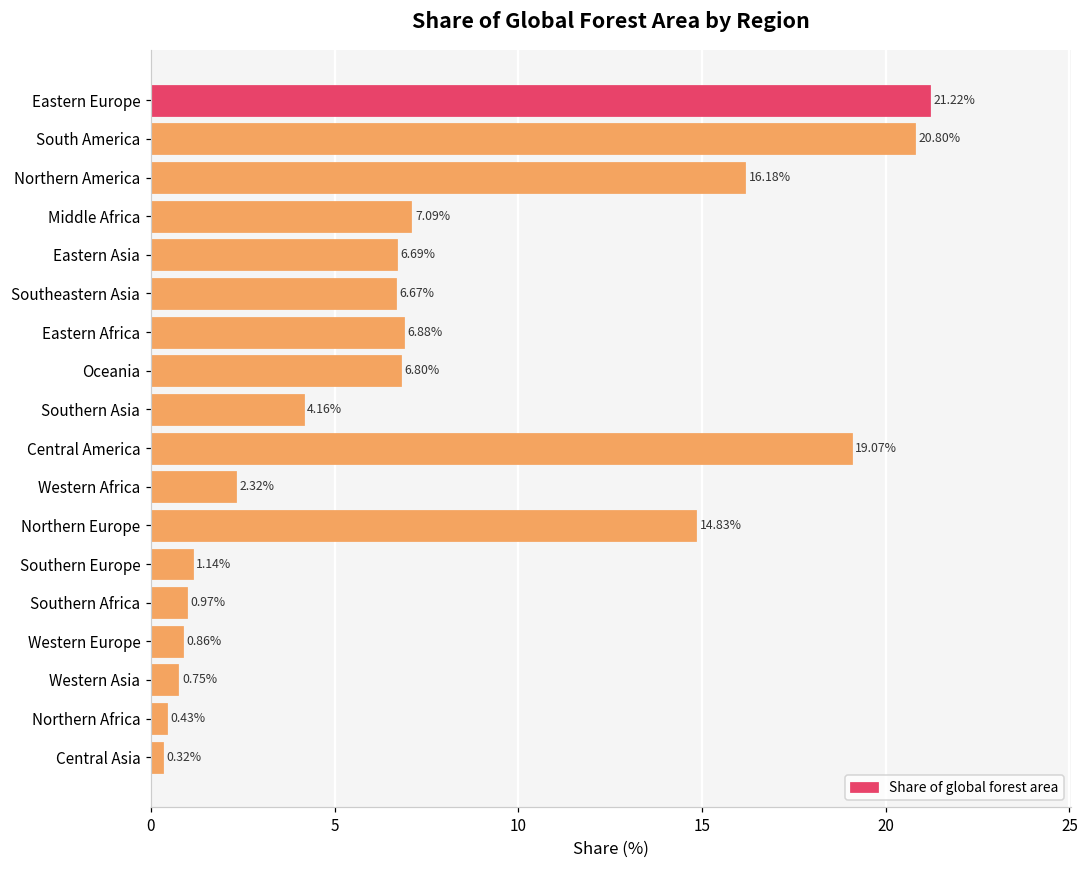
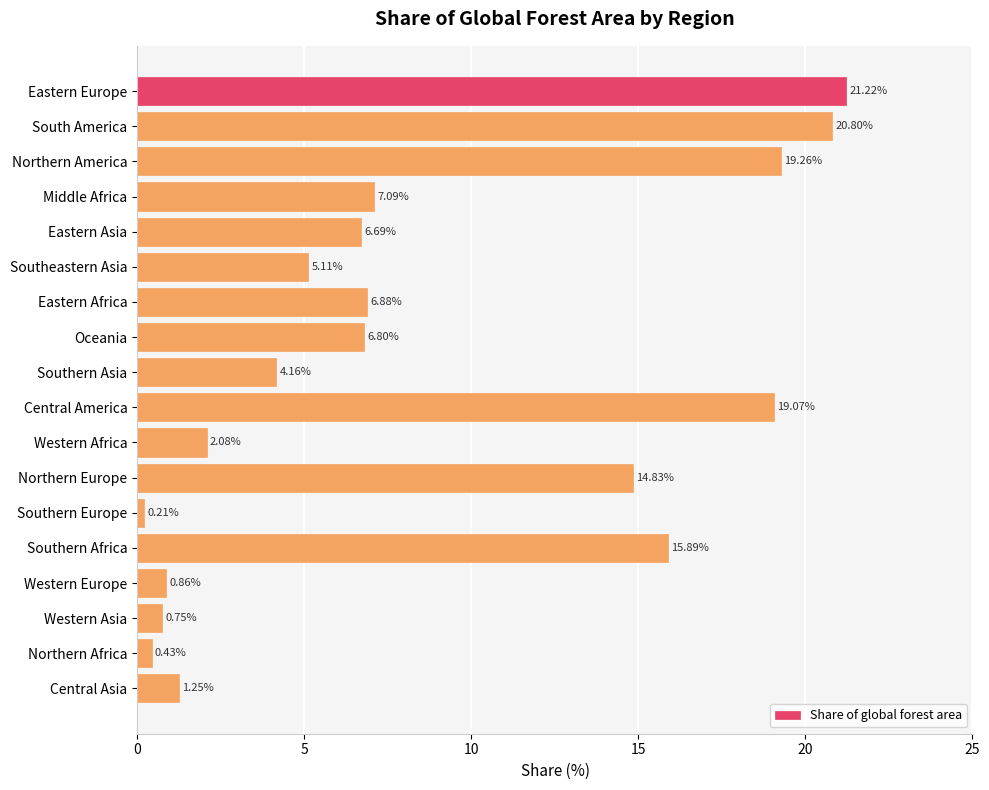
Northern America: 16.18% -> 19.26%
Southeastern Asia: 6.67% -> 5.11%
Western Africa: 2.32% -> 2.08%
Southern Europe: 1.14% -> 0.21%
Southern Africa: 0.97% -> 15.89%
Central Asia: 0.32% -> 1.25%
